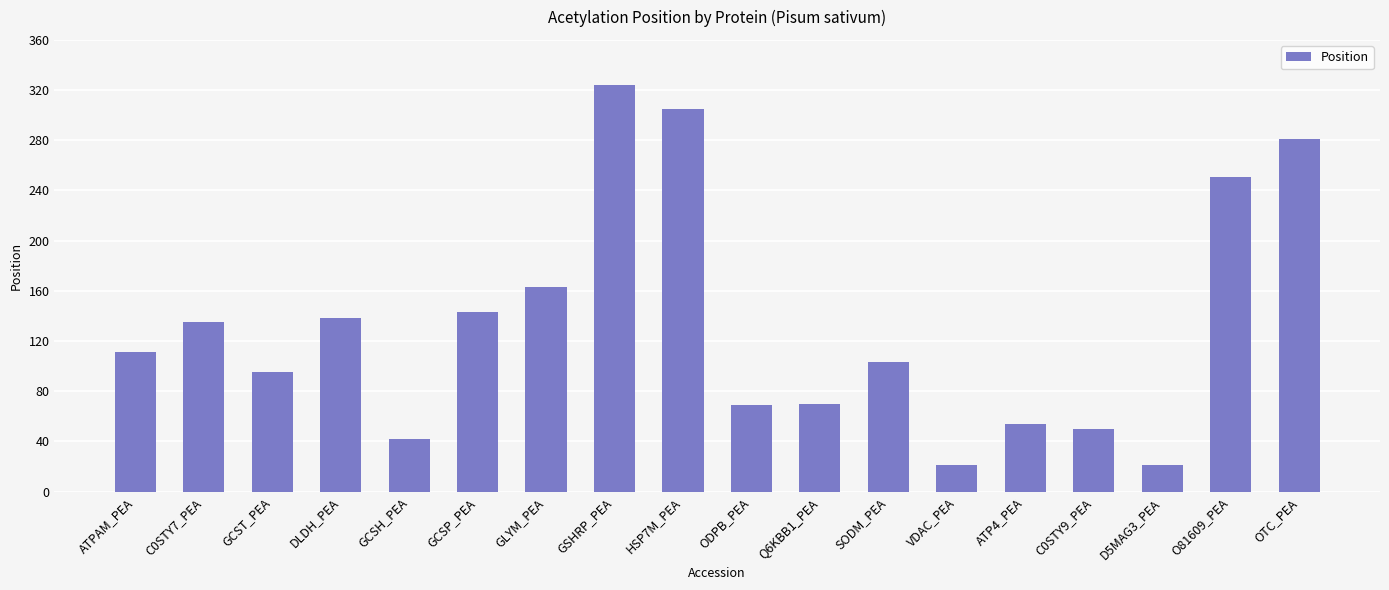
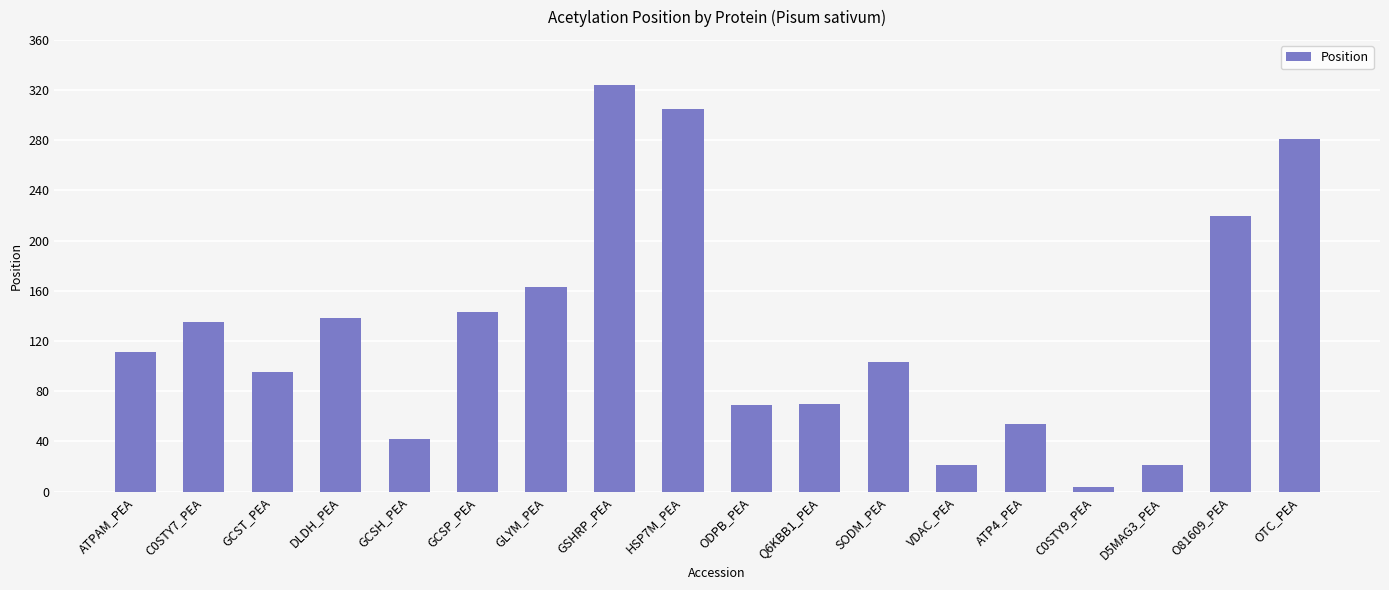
C0STY9_PEA: 50 -> 4
O81609_PEA: 251 -> 220
